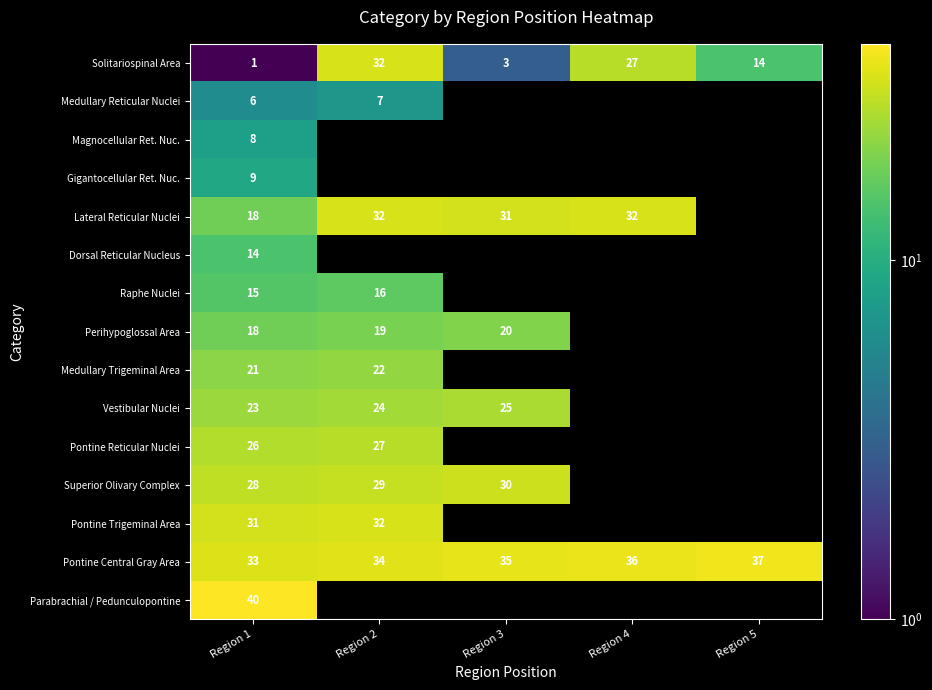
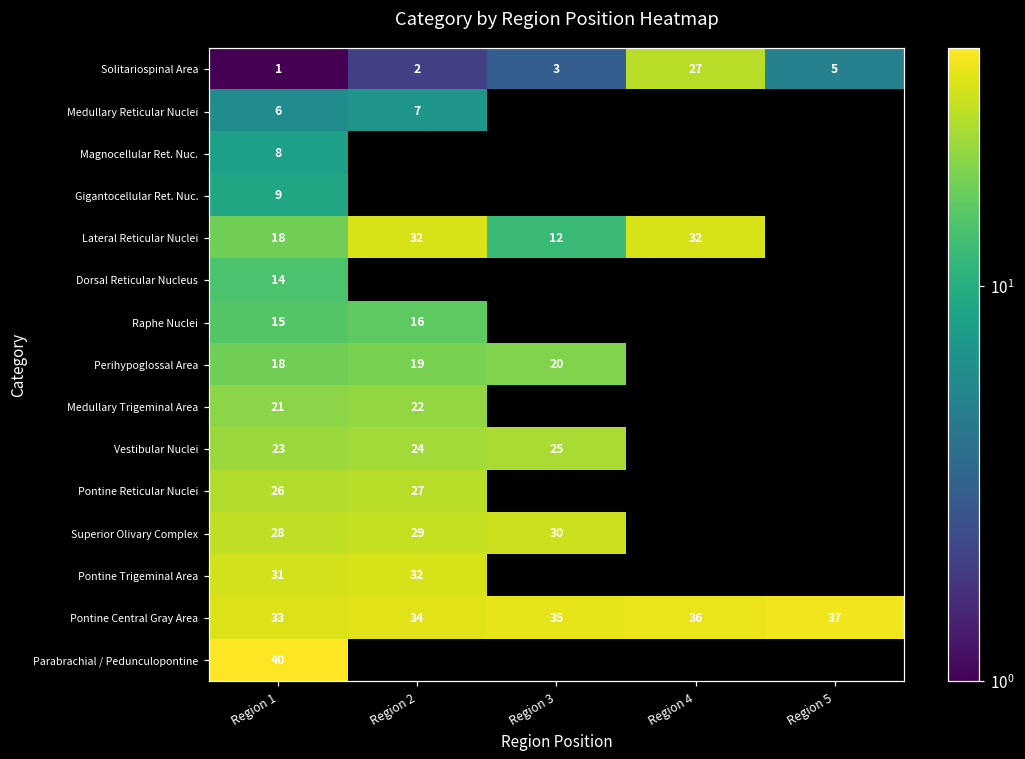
Solitariospinal Area, Region 2: 32 -> 2
Solitariospinal Area, Region 5: 14 -> 5
Lateral Reticular Nuclei, Region 3: 31 -> 12
